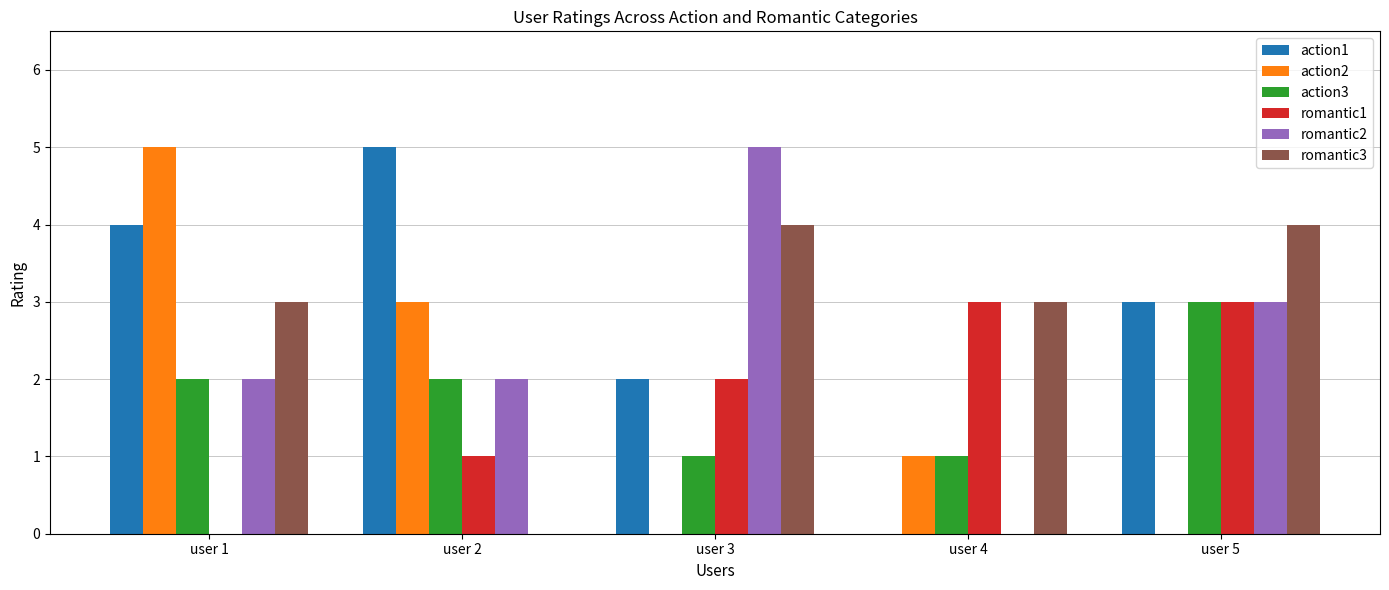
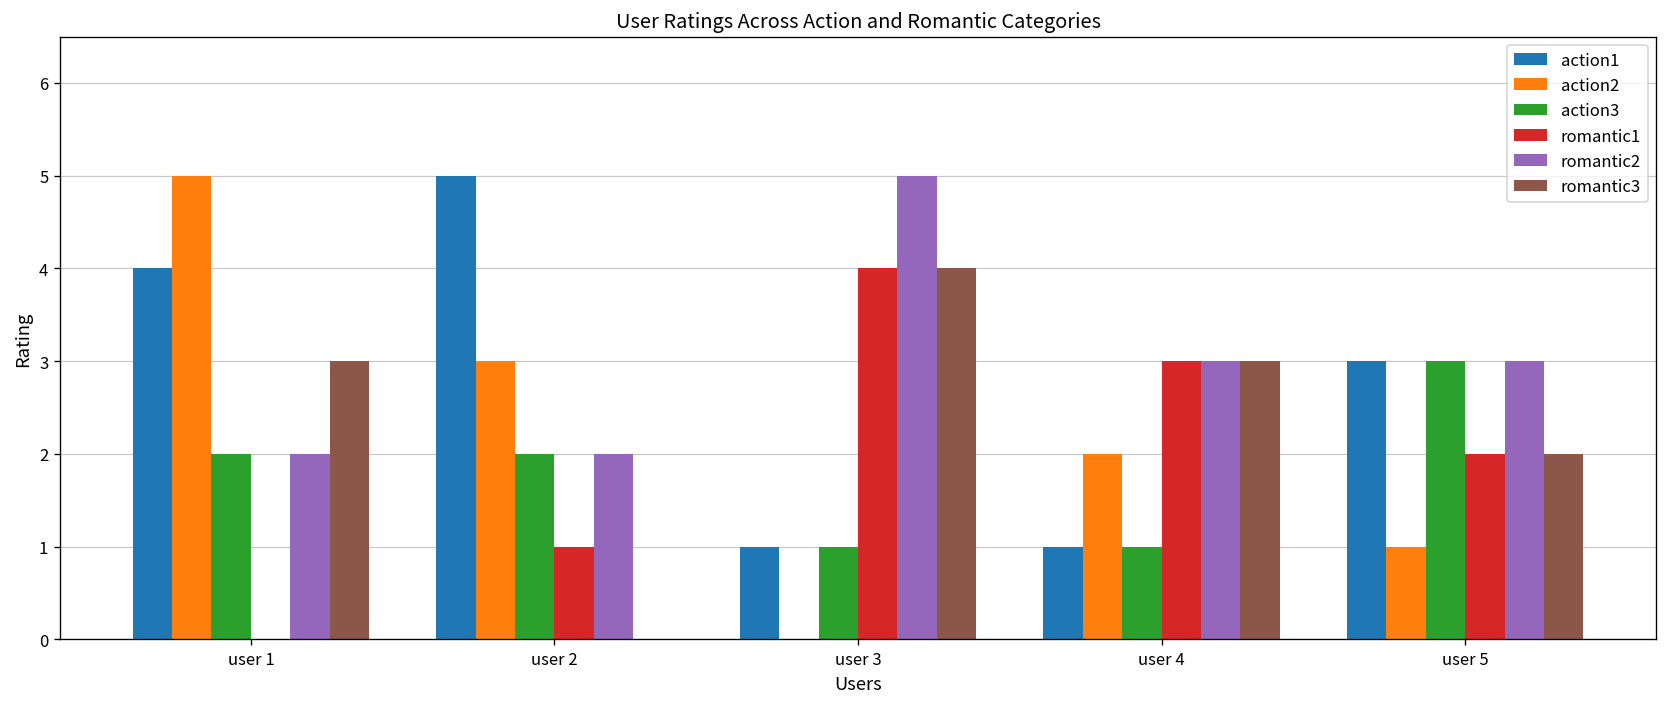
action1, user 3: 2 -> 1
romantic1, user 3: 2 -> 4
action1, user 4: 0 -> 1
action2, user 4: 1 -> 2
romantic2, user 4: 0 -> 3
action2, user 5: 0 -> 1
romantic1, user 5: 3 -> 2
romantic3, user 5: 4 -> 2
